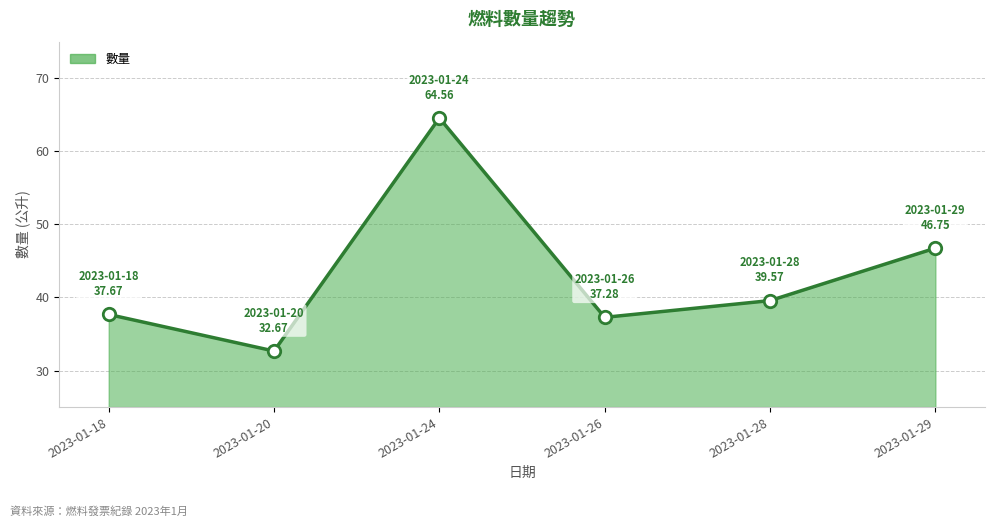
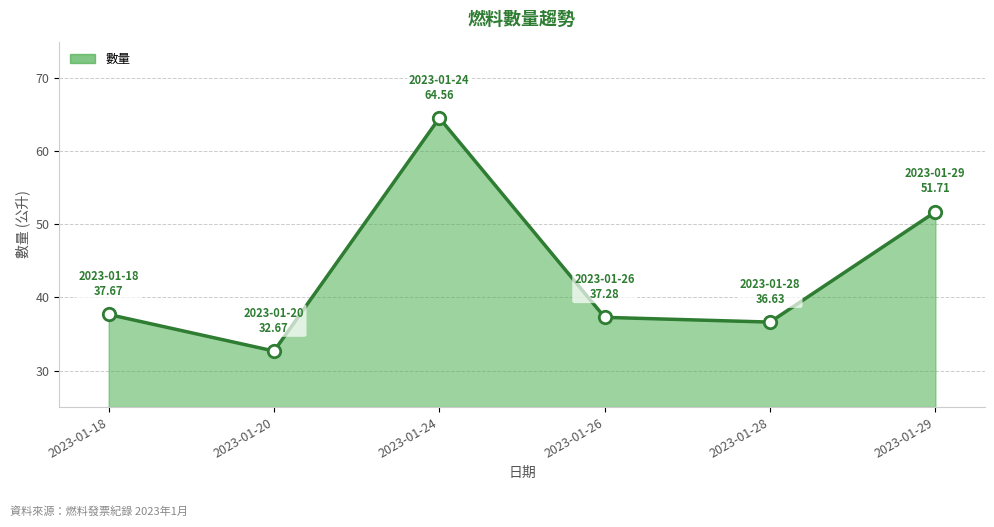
數量, 2023-01-28: 39.57 -> 36.63
數量, 2023-01-29: 46.75 -> 51.71
